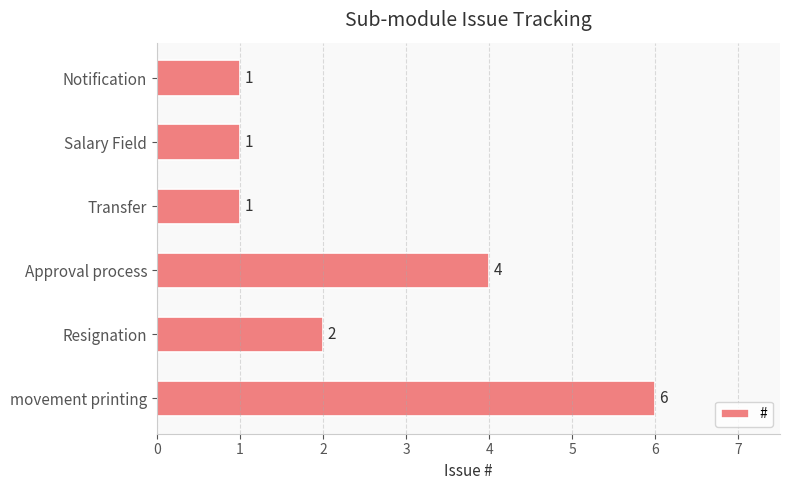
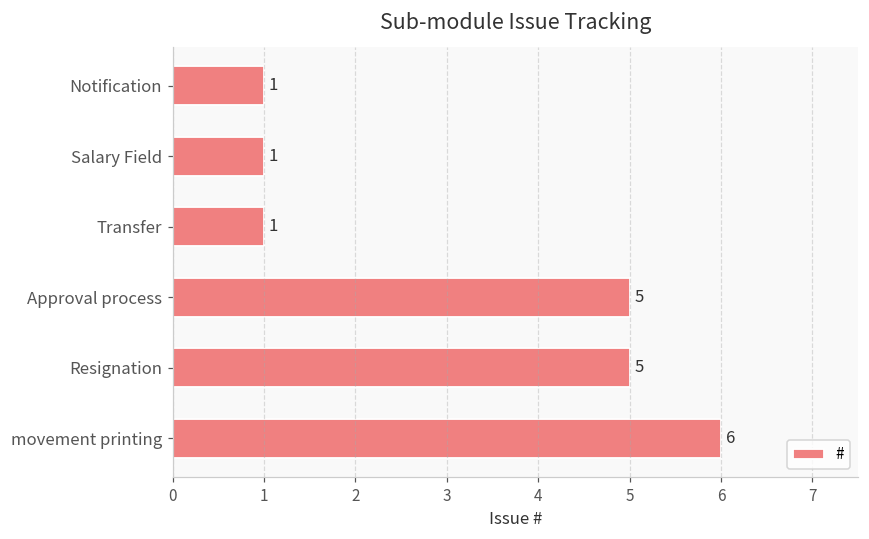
Approval process: 4 -> 5
Resignation: 2 -> 5
